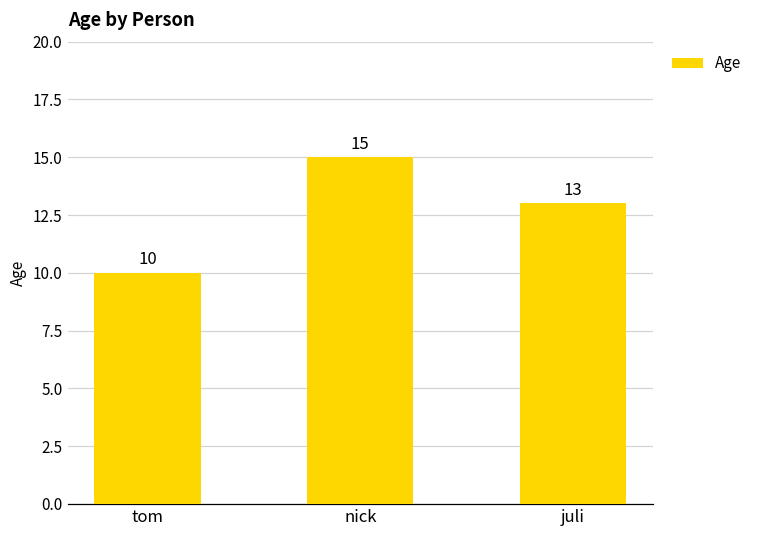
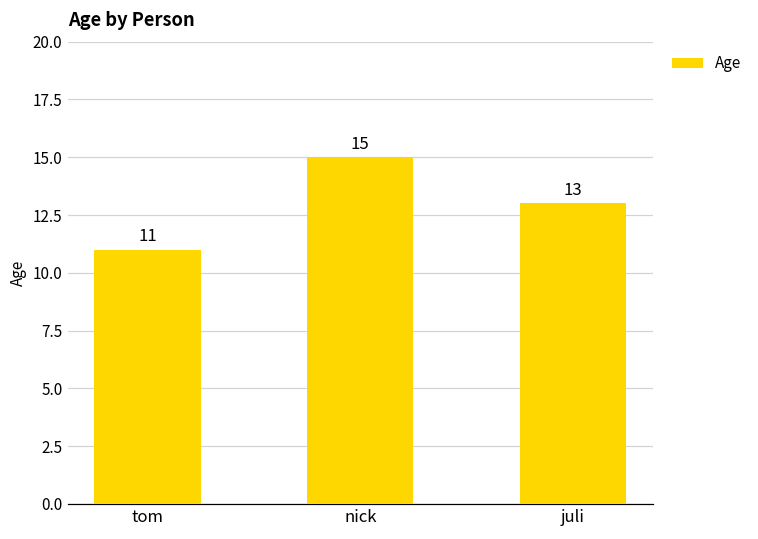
tom: 10 -> 11
